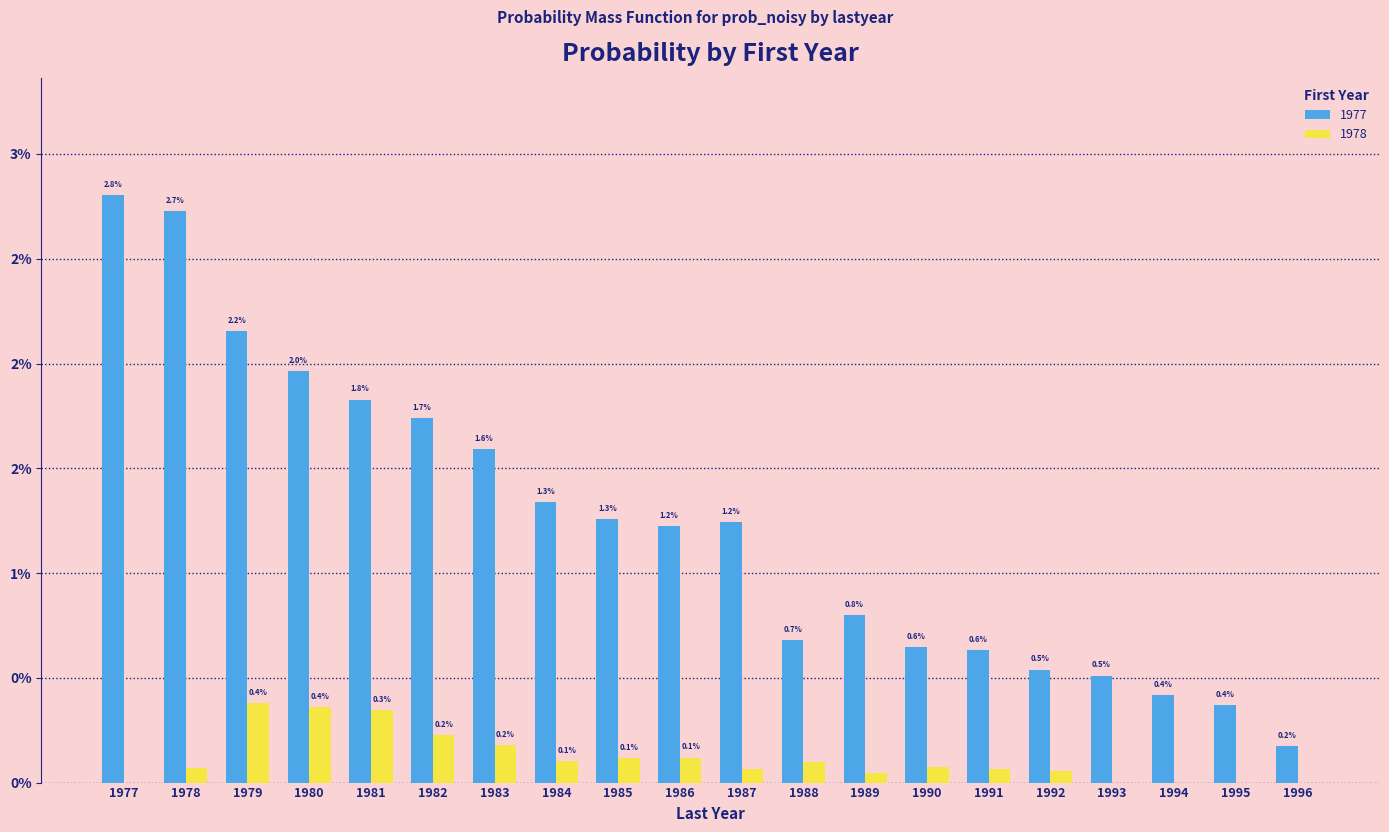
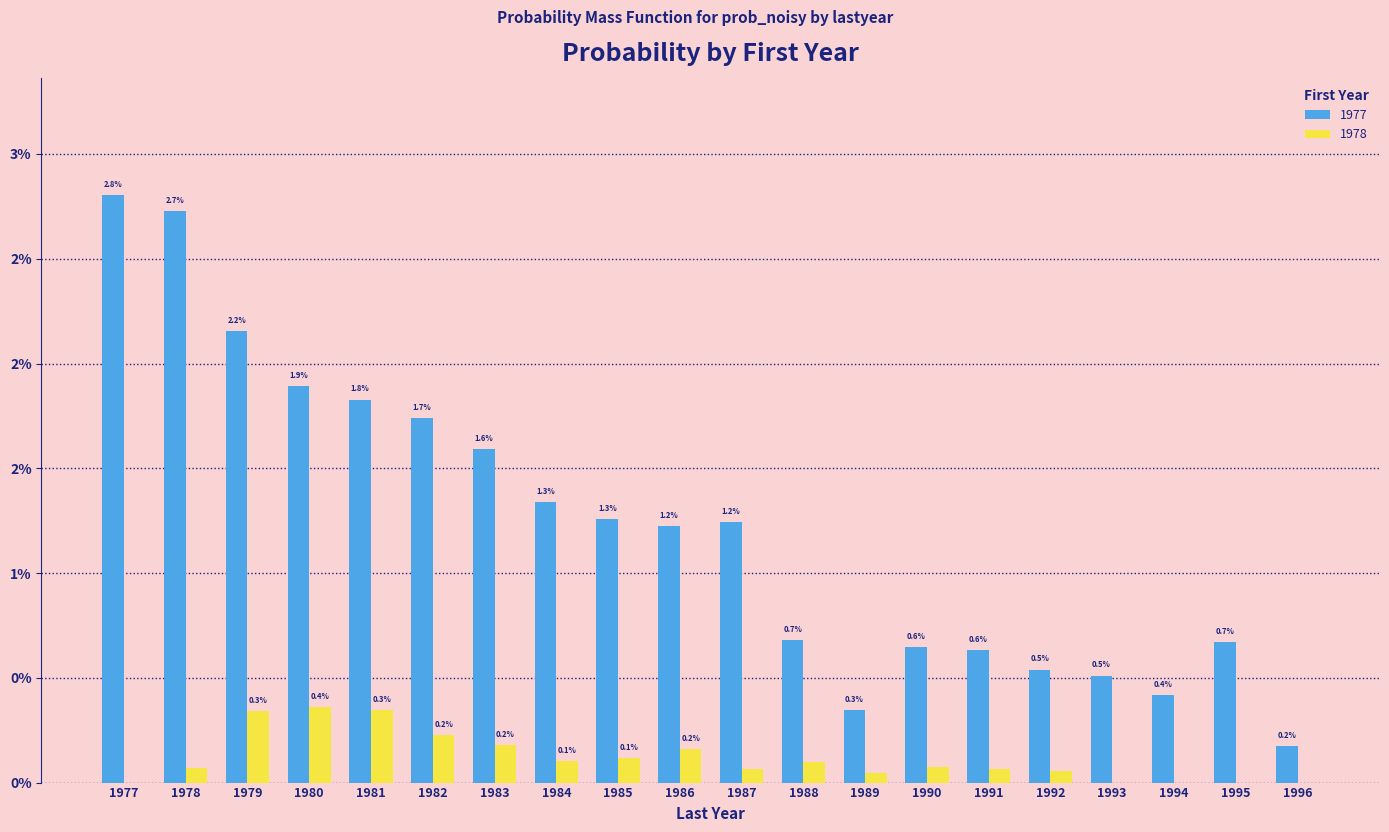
1978, 1979: 0.4% -> 0.3%
1977, 1980: 2.0% -> 1.9%
1978, 1986: 0.1% -> 0.2%
1977, 1989: 0.8% -> 0.3%
1977, 1995: 0.4% -> 0.7%
